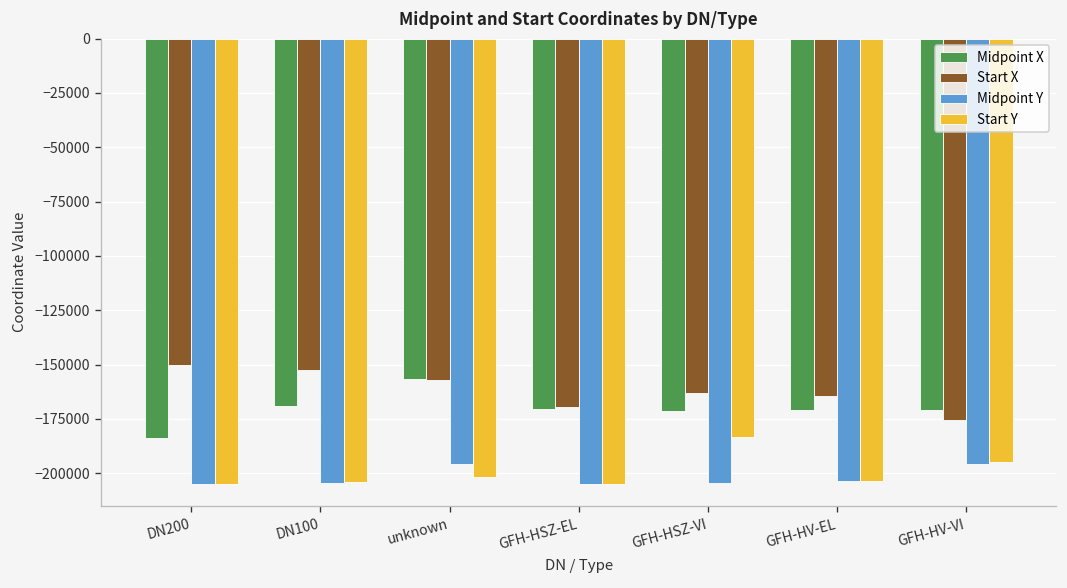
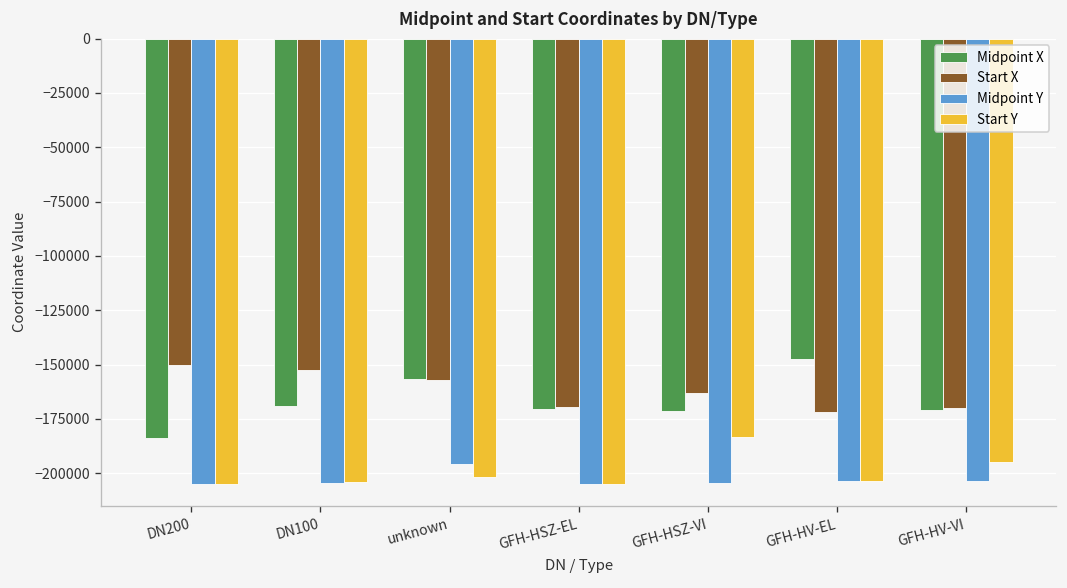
Midpoint X, GFH-HV-EL: -171000 -> -147000
Start X, GFH-HV-EL: -164000 -> -172000
Start X, GFH-HV-VI: -176000 -> -170000
Midpoint Y, GFH-HV-VI: -196000 -> -204000
